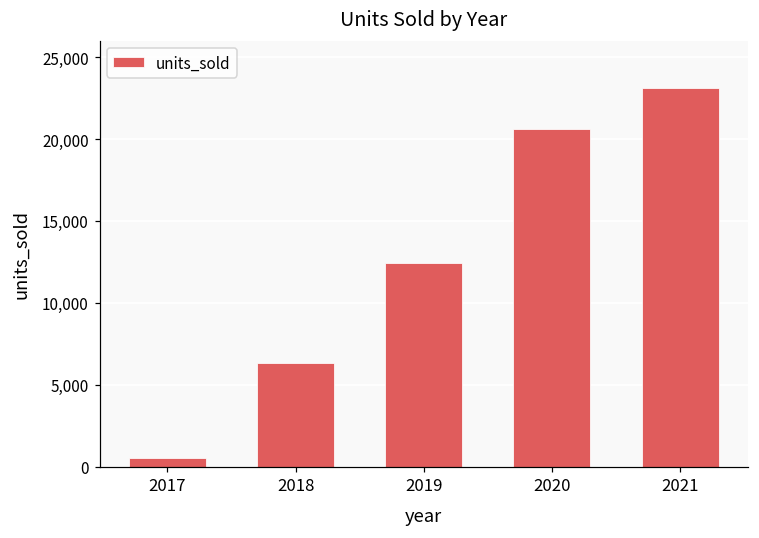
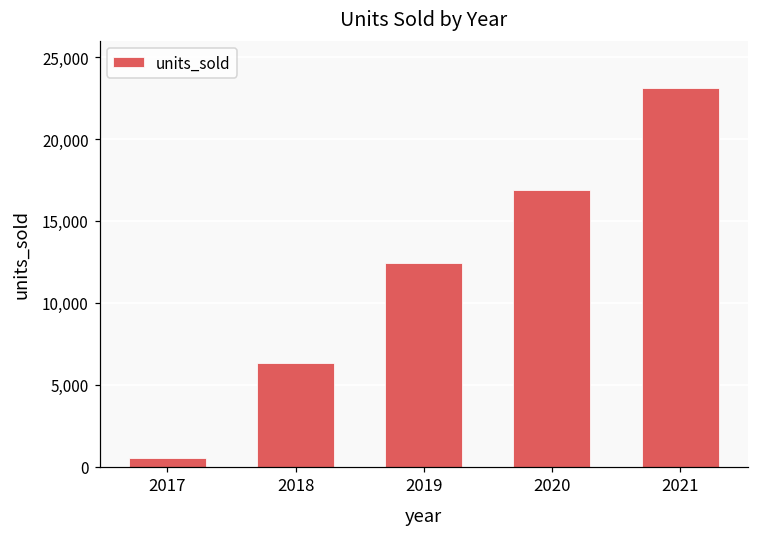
2020: 20,600 -> 16,900
